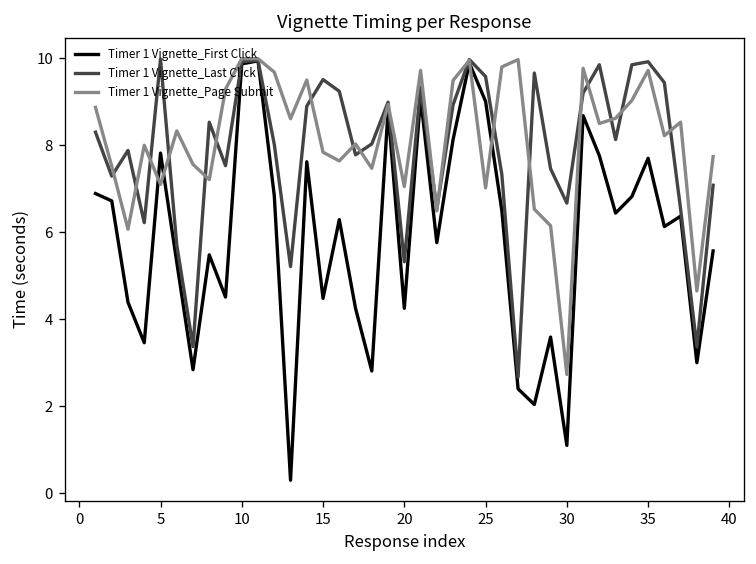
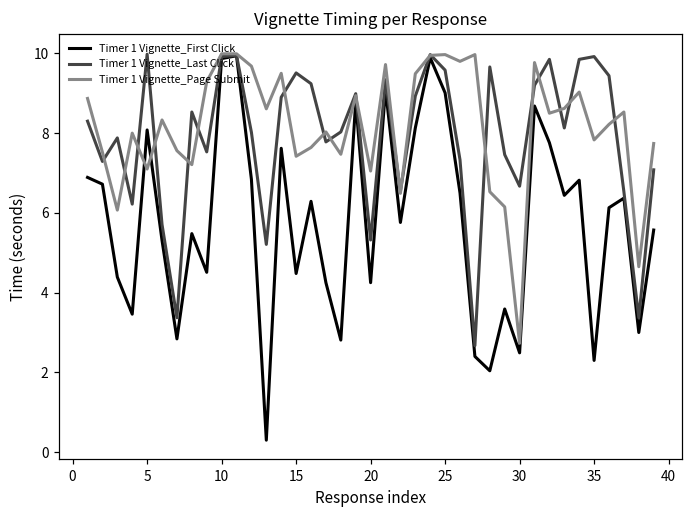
Timer 1 Vignette_First Click, 5: 7.8 -> 8.1
Timer 1 Vignette_Page Submit, 15: 7.8 -> 7.4
Timer 1 Vignette_Page Submit, 25: 7.0 -> 10.0
Timer 1 Vignette_First Click, 30: 1.1 -> 2.5
Timer 1 Vignette_First Click, 35: 7.7 -> 2.3
Timer 1 Vignette_Page Submit, 35: 9.7 -> 7.8
